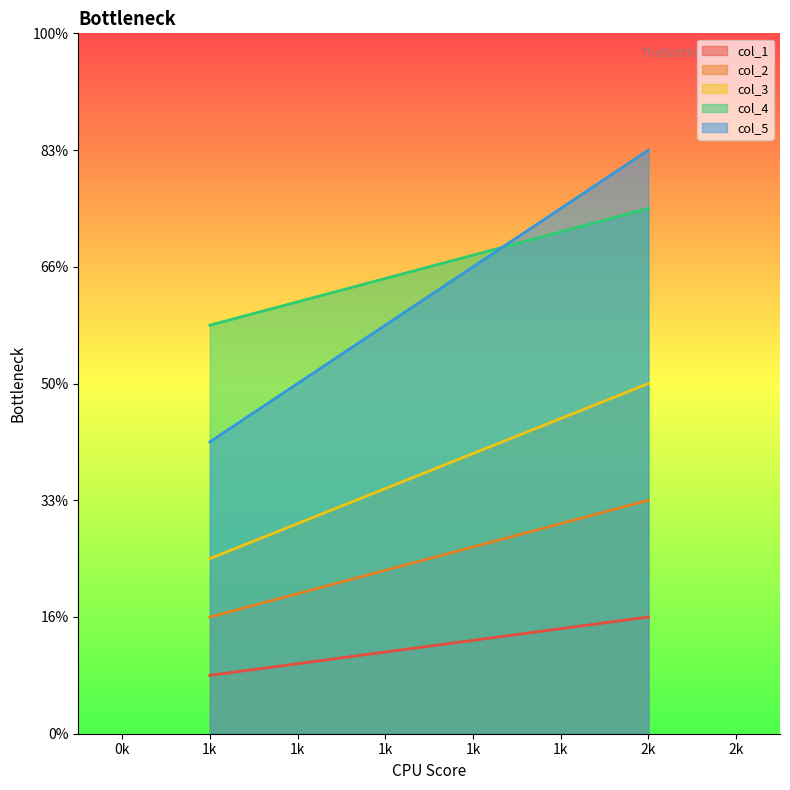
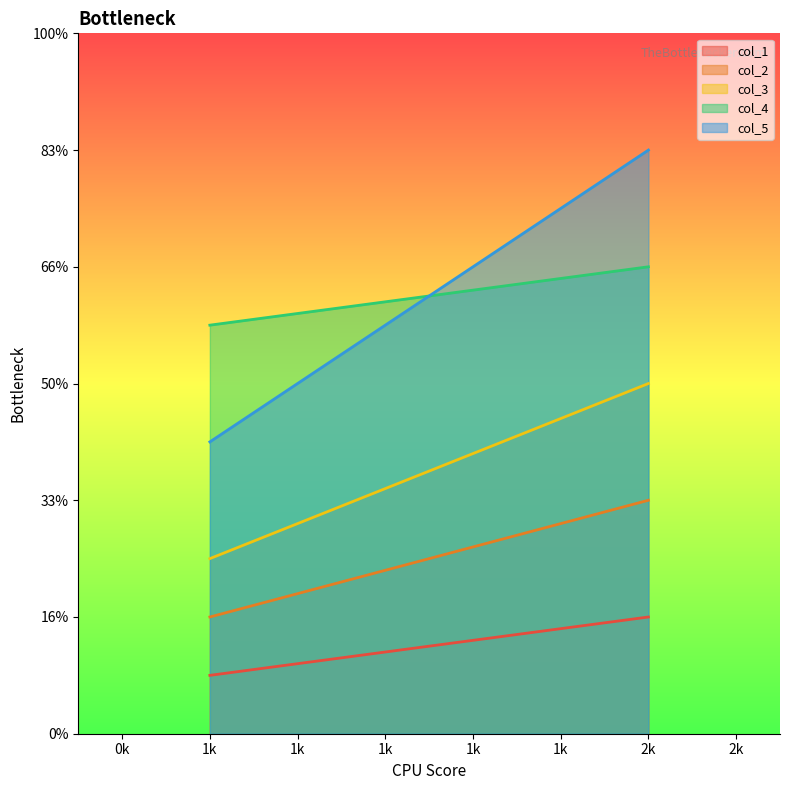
col_4, 2k: 75% -> 67%
